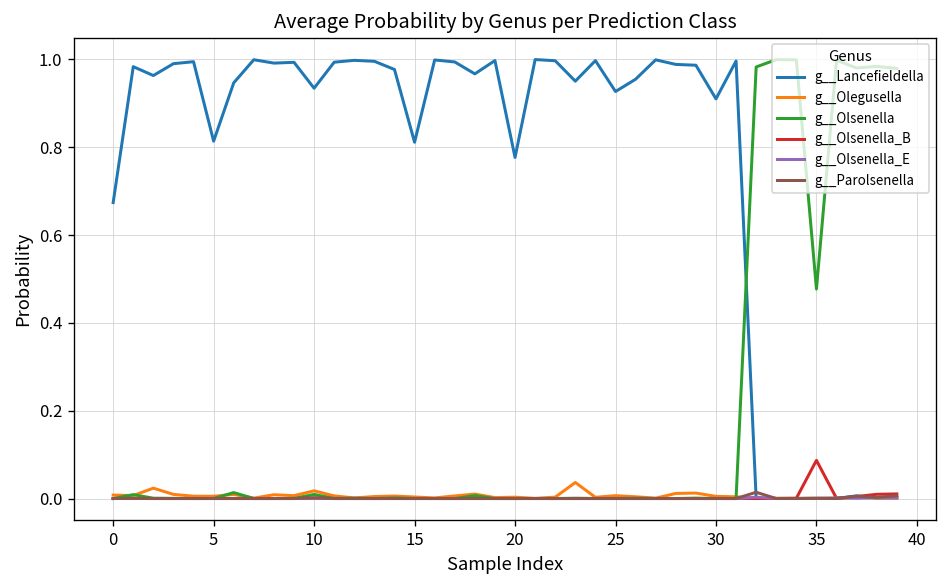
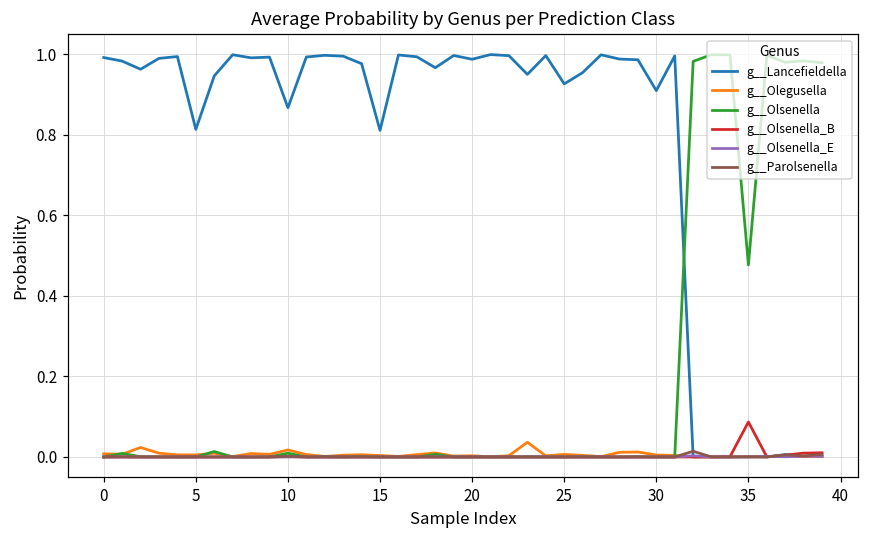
g__Lancefieldella, 0: 0.67 -> 0.99
g__Lancefieldella, 10: 0.93 -> 0.87
g__Lancefieldella, 20: 0.78 -> 0.99
